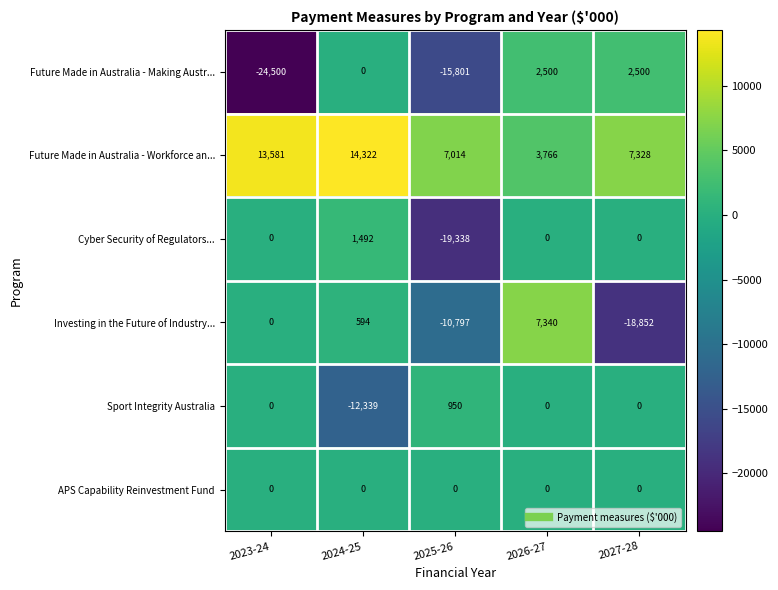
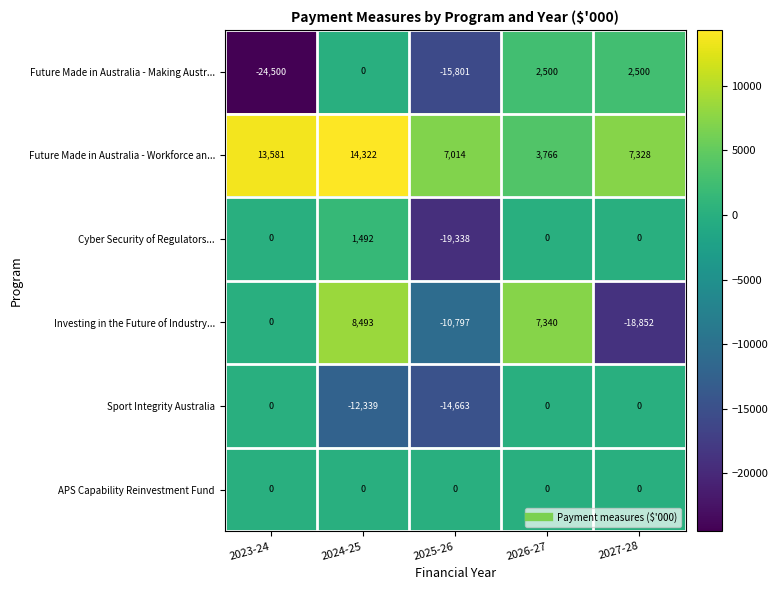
Investing in the Future of Industry..., 2024-25: 594 -> 8,493
Sport Integrity Australia, 2025-26: 950 -> -14,663
